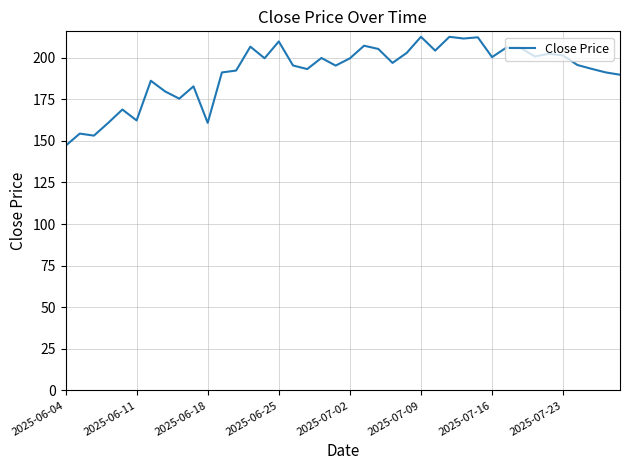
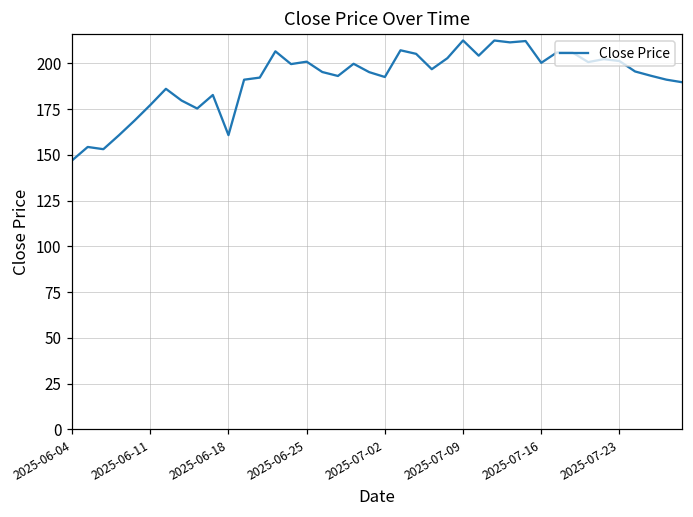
2025-06-11: 162 -> 177
2025-06-25: 210 -> 201
2025-07-02: 200 -> 193
